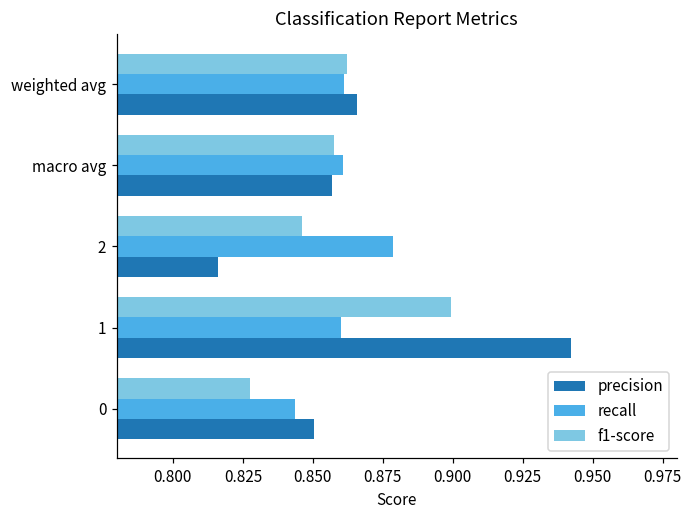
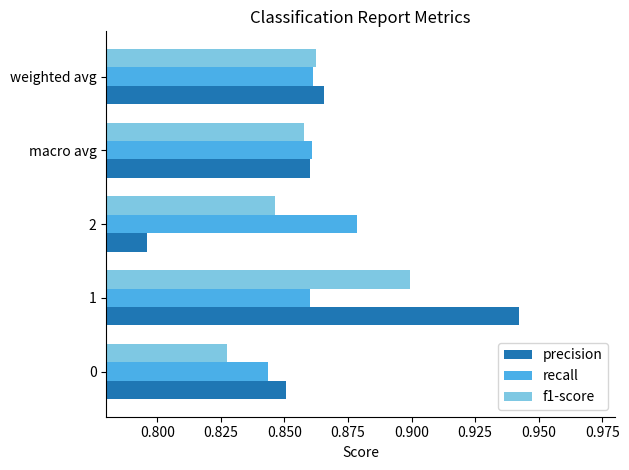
precision, macro avg: 0.857 -> 0.860
precision, 2: 0.816 -> 0.796
